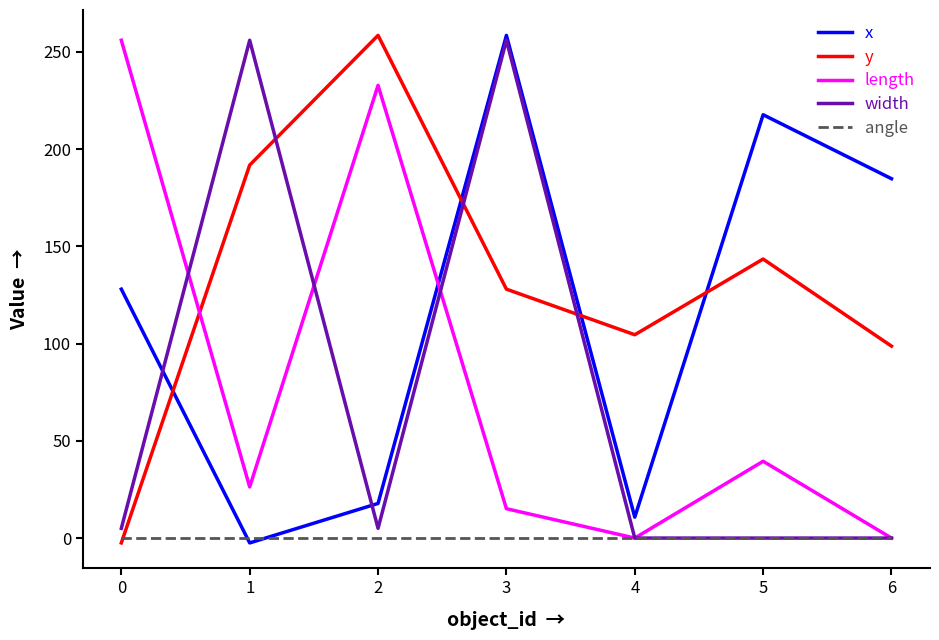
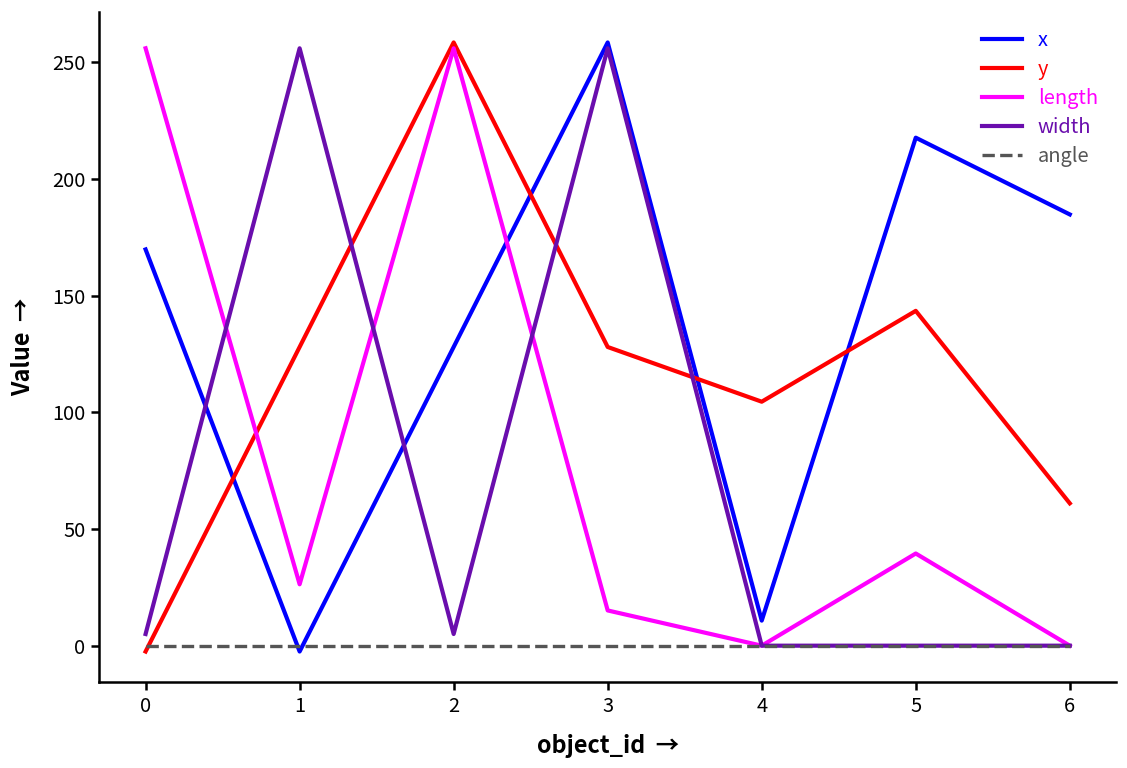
x, 0: 128 -> 170
y, 1: 192 -> 128
x, 2: 18 -> 128
length, 2: 233 -> 256
y, 6: 99 -> 61
